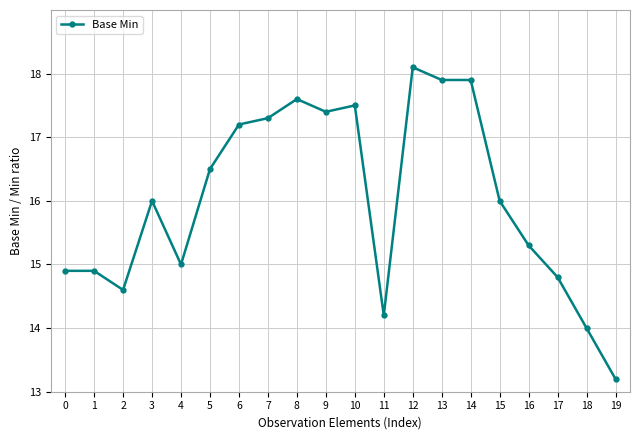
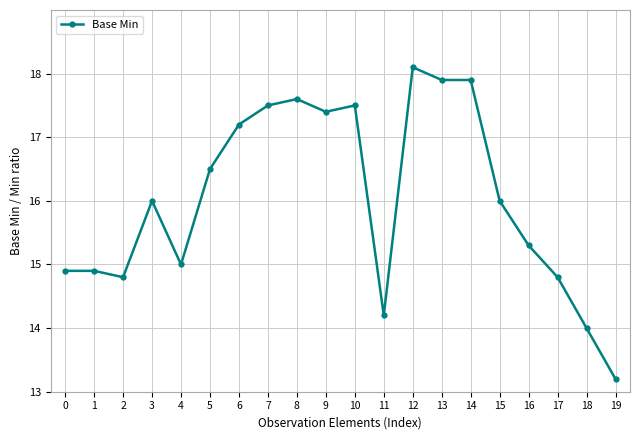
2: 14.6 -> 14.8
7: 17.3 -> 17.5
